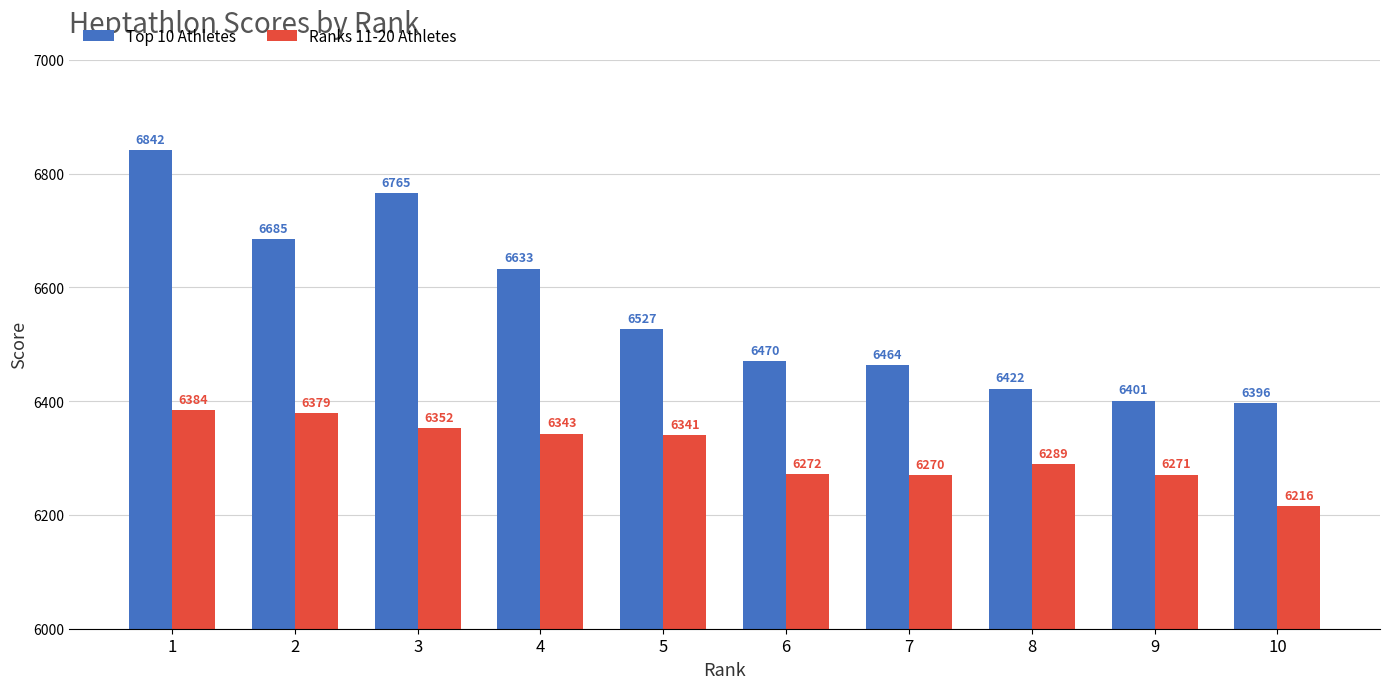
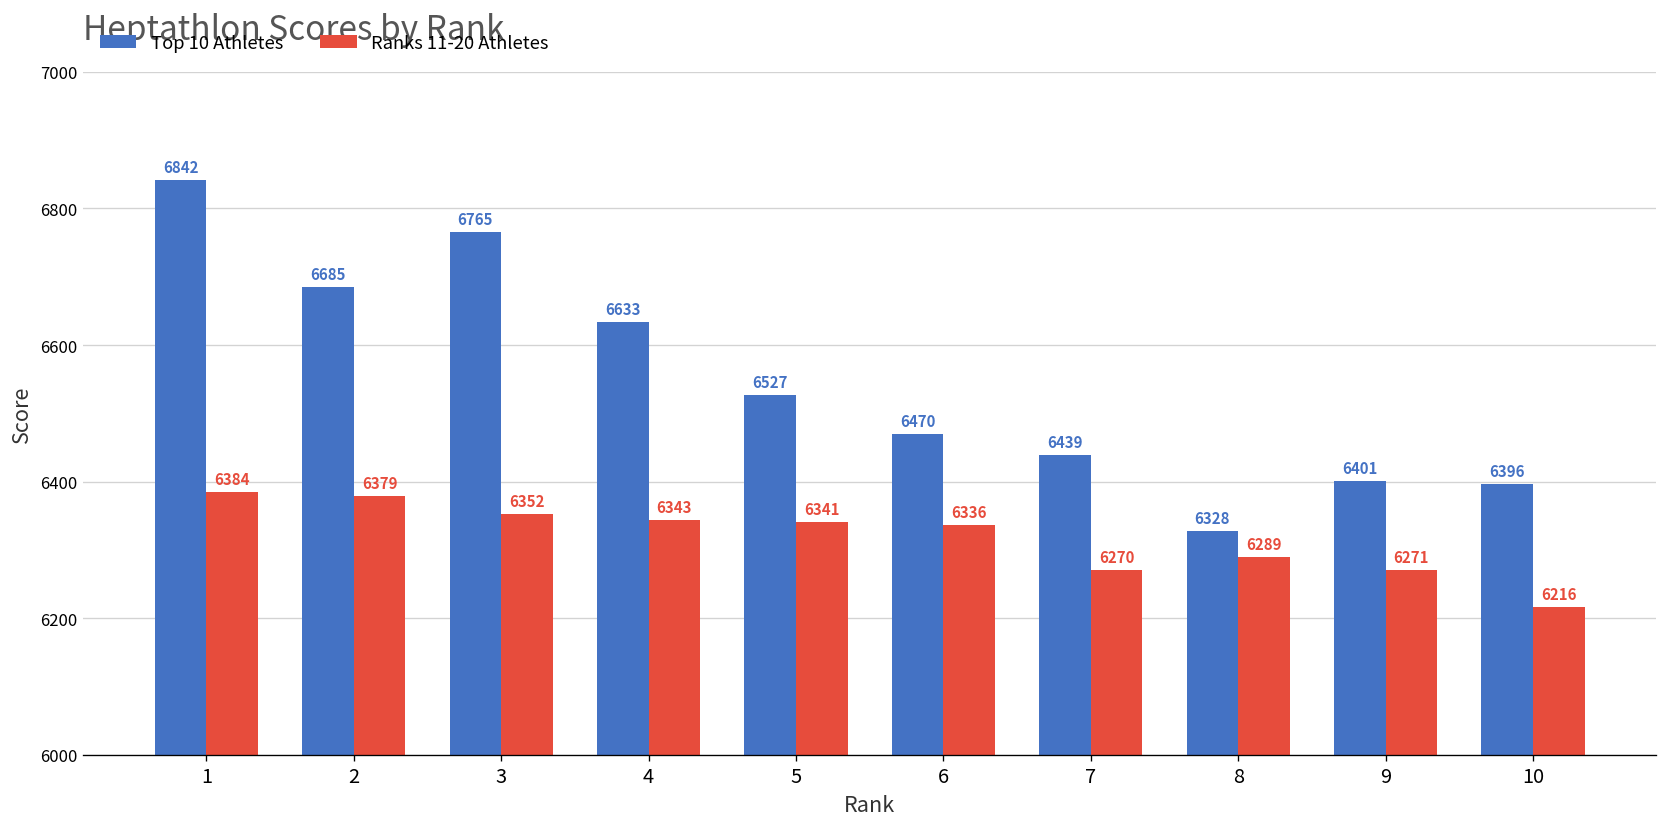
Ranks 11-20 Athletes, 6: 6272 -> 6336
Top 10 Athletes, 7: 6464 -> 6439
Top 10 Athletes, 8: 6422 -> 6328
